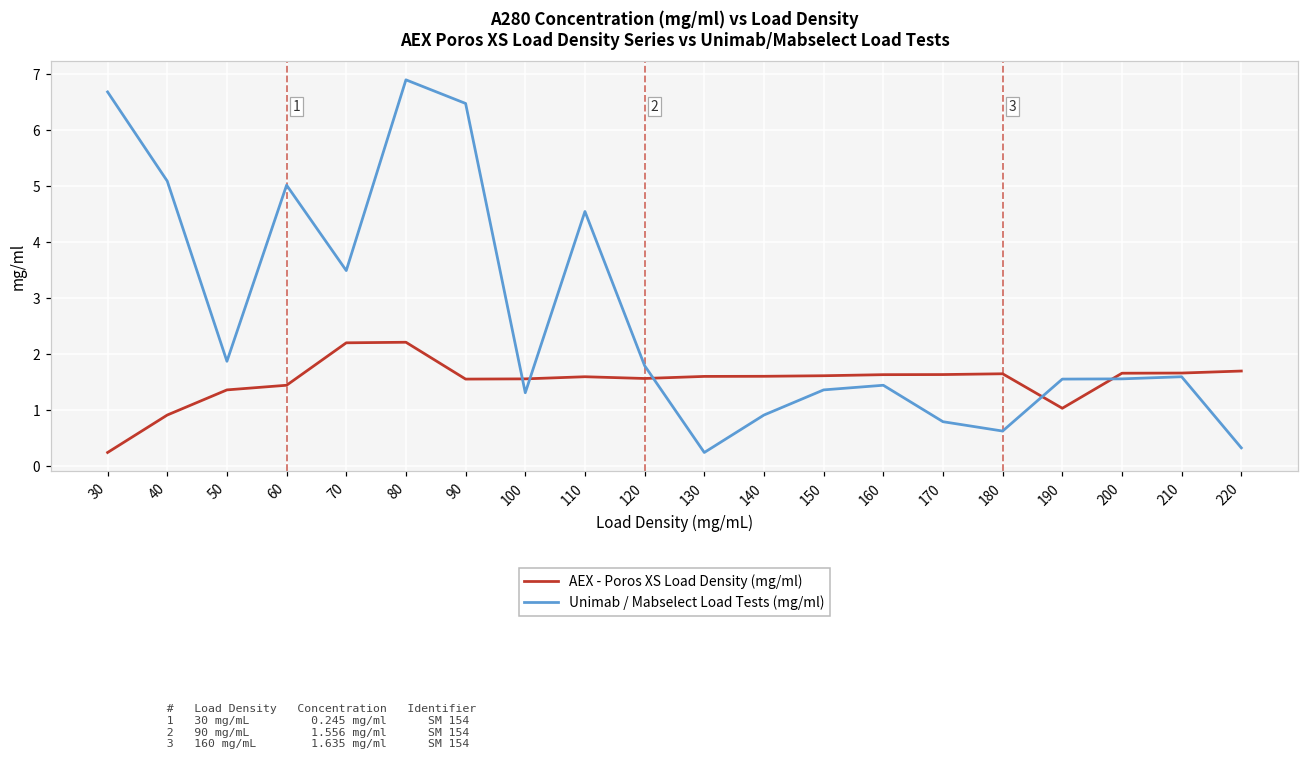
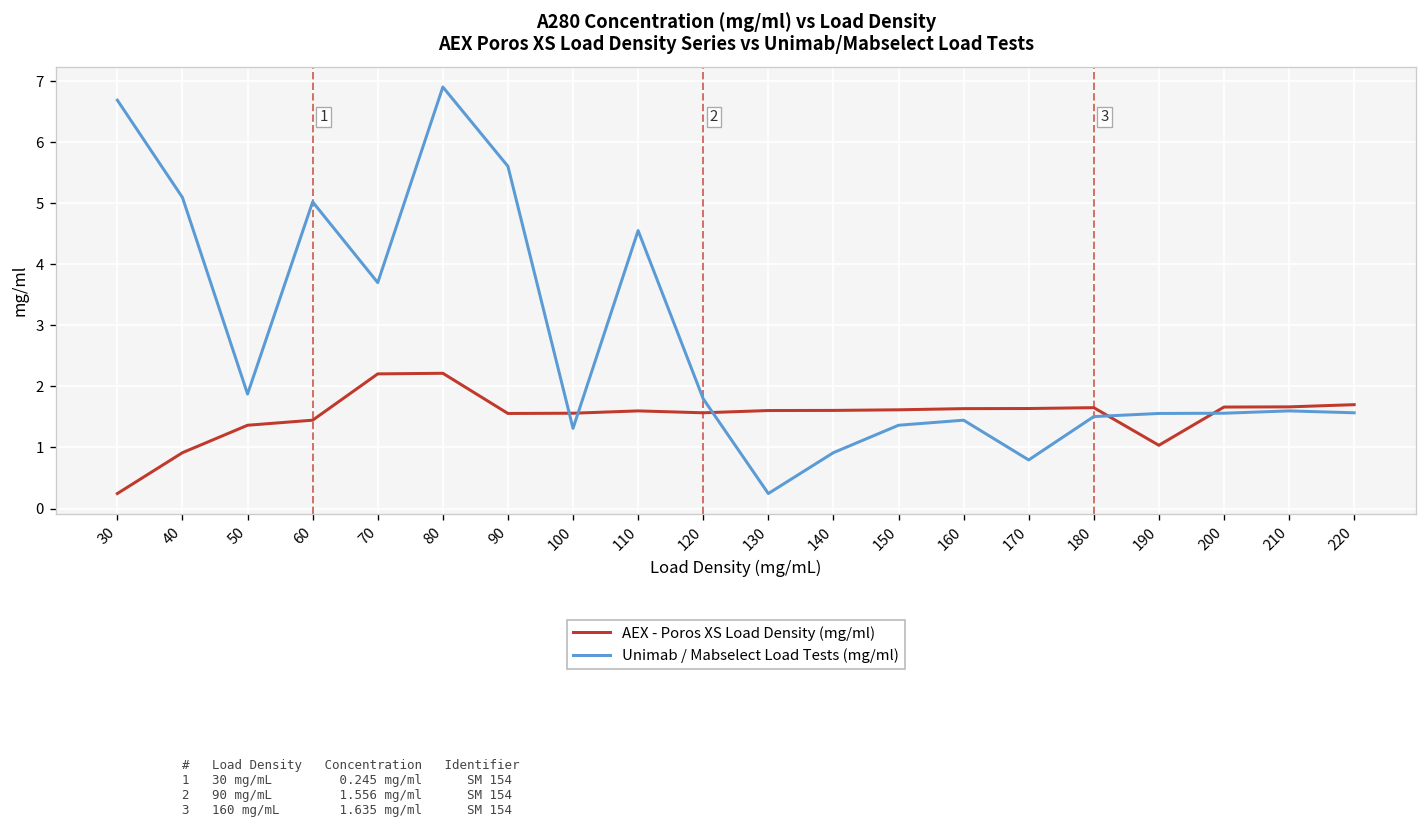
Unimab / Mabselect Load Tests (mg/ml), 70: 3.5 -> 3.7
Unimab / Mabselect Load Tests (mg/ml), 90: 6.5 -> 5.6
Unimab / Mabselect Load Tests (mg/ml), 180: 0.6 -> 1.5
Unimab / Mabselect Load Tests (mg/ml), 220: 0.3 -> 1.6
